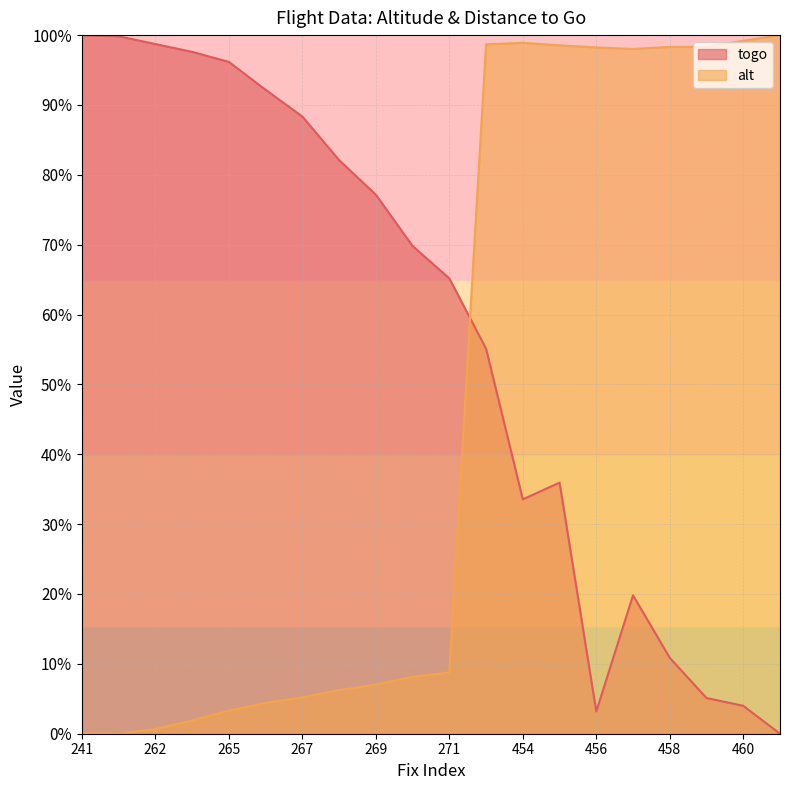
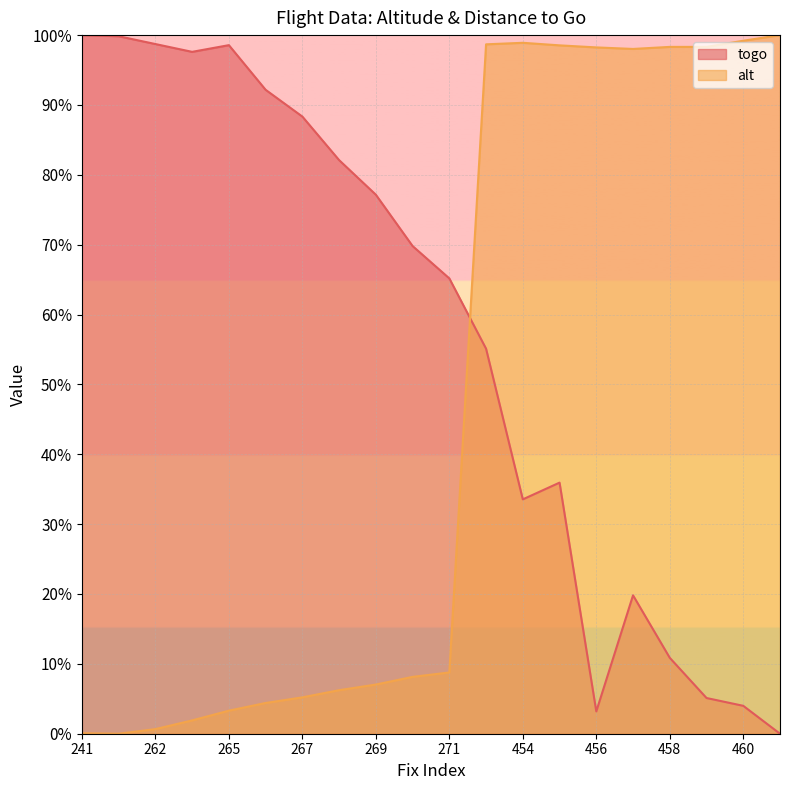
togo, 265: 96% -> 99%
